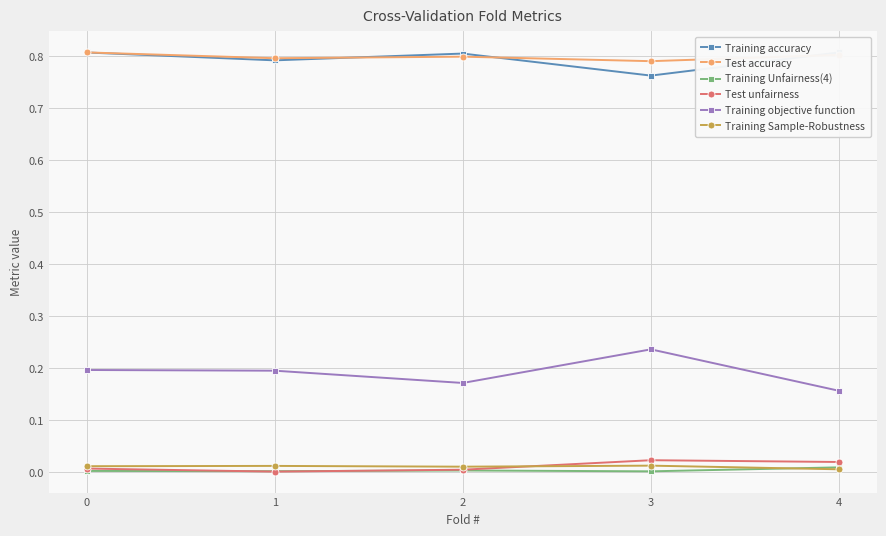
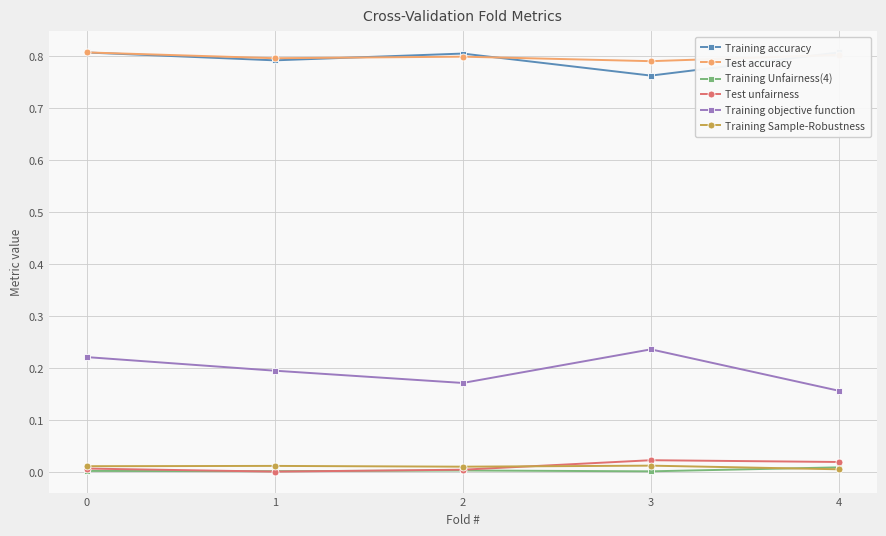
Training objective function, 0: 0.20 -> 0.22
